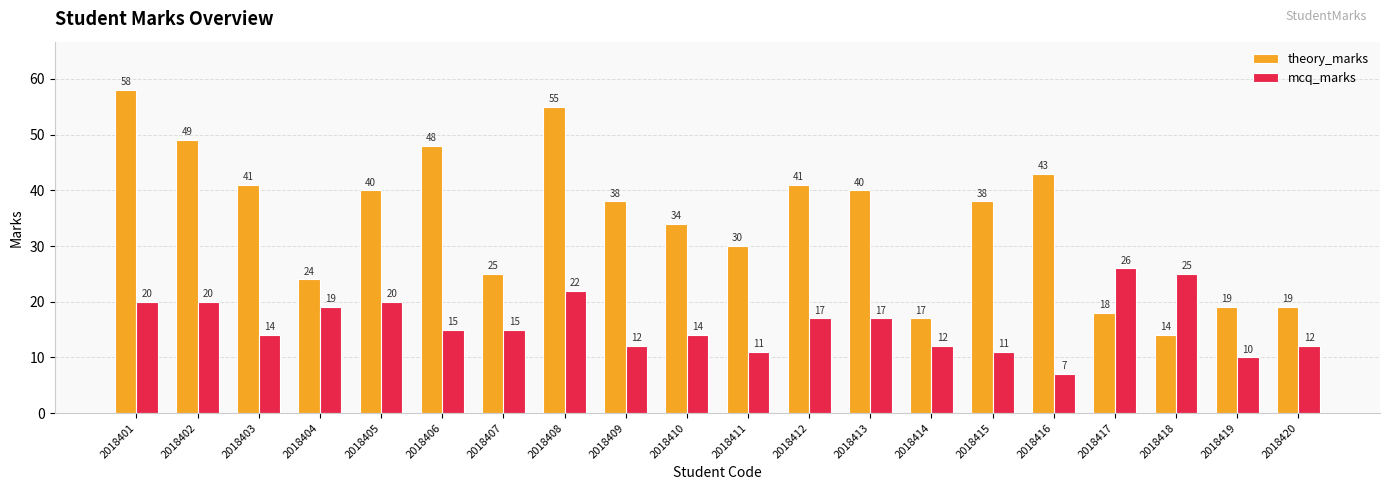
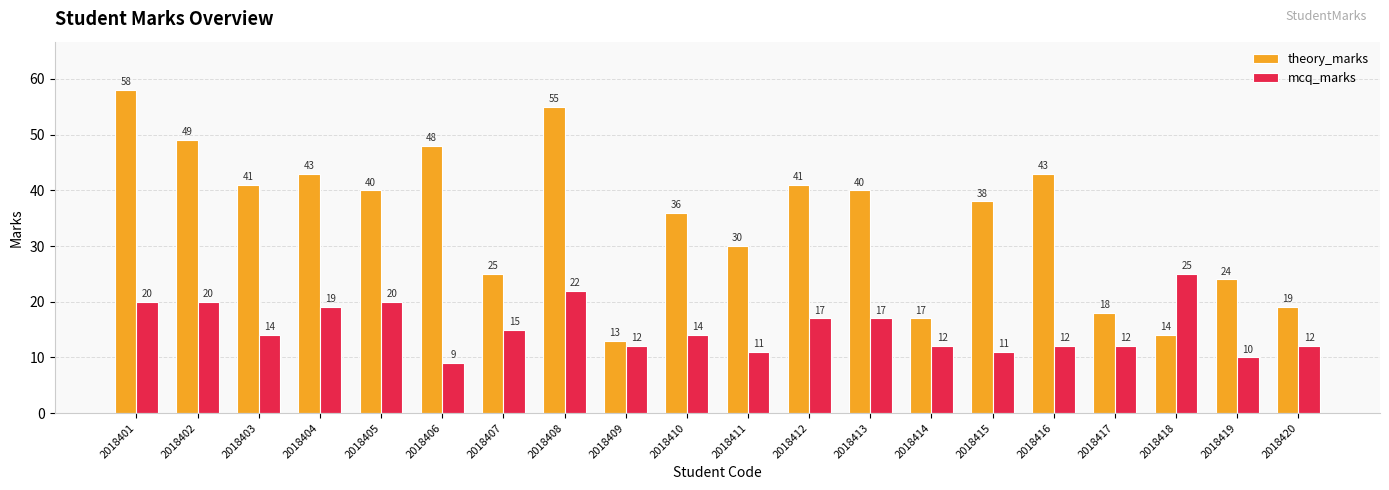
theory_marks, 2018404: 24 -> 43
mcq_marks, 2018406: 15 -> 9
theory_marks, 2018409: 38 -> 13
theory_marks, 2018410: 34 -> 36
mcq_marks, 2018416: 7 -> 12
mcq_marks, 2018417: 26 -> 12
theory_marks, 2018419: 19 -> 24
